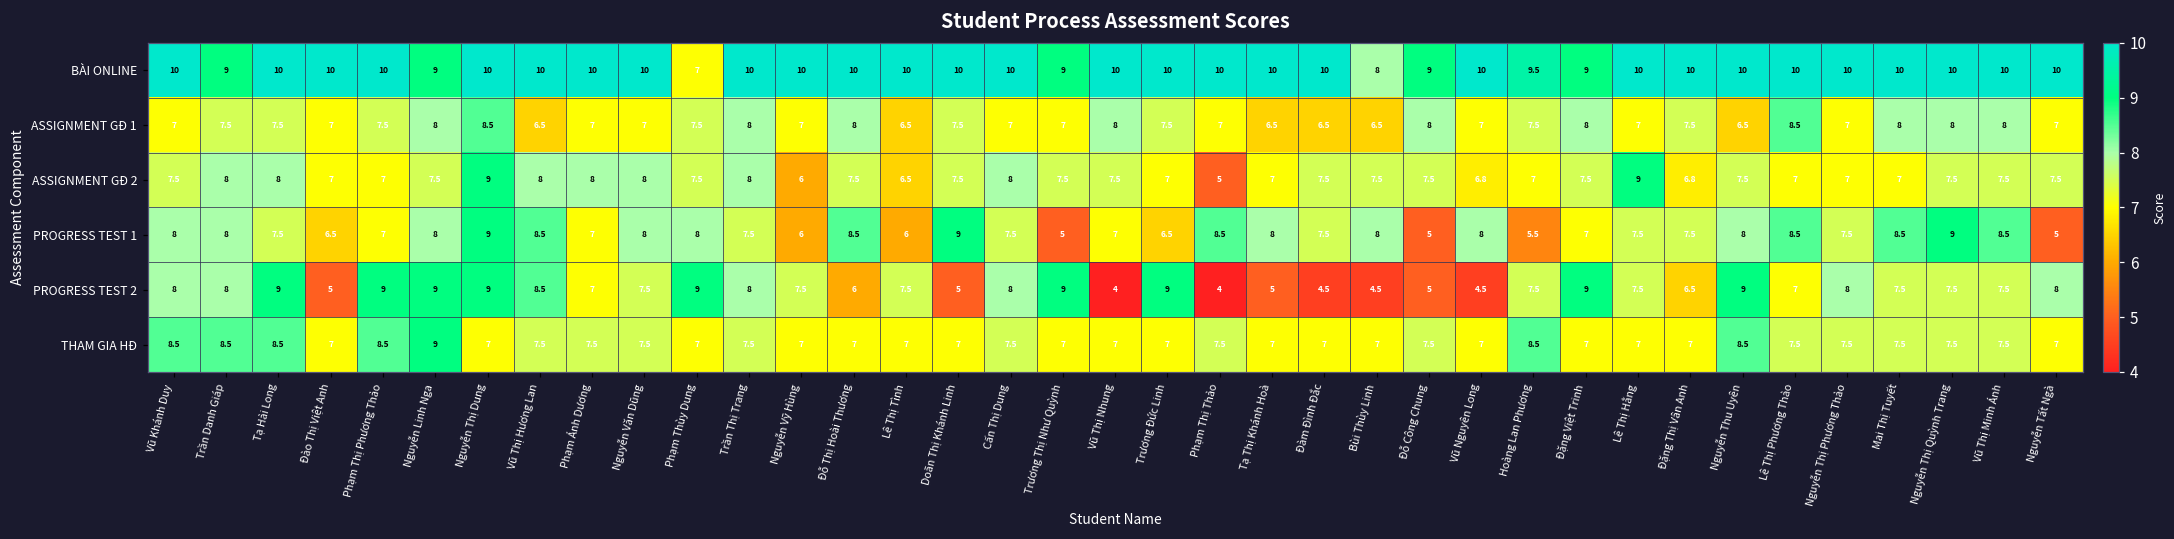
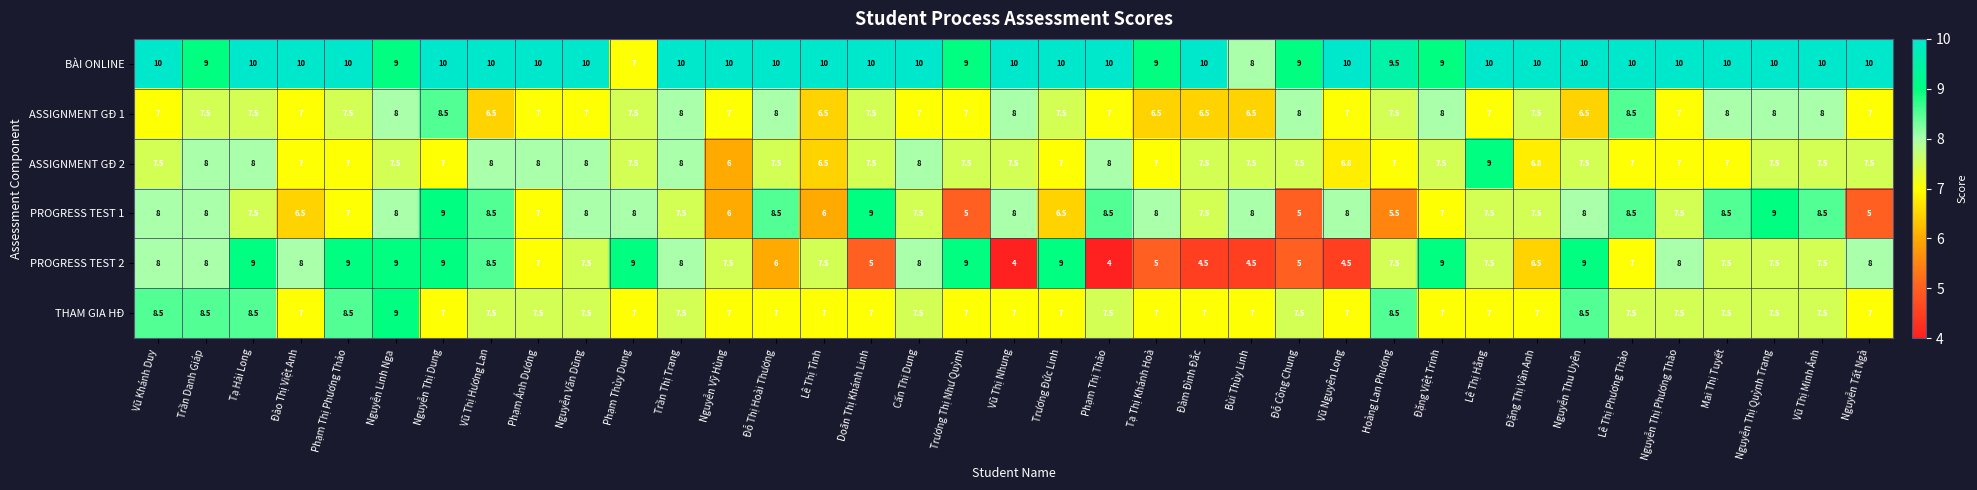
BÀI ONLINE, Tạ Thị Khánh Hoà: 10 -> 9
ASSIGNMENT GĐ 2, Nguyễn Thị Dung: 9 -> 7
ASSIGNMENT GĐ 2, Phạm Thị Thảo: 5 -> 8
PROGRESS TEST 1, Vũ Thị Nhung: 7 -> 8
PROGRESS TEST 2, Đào Thị Việt Anh: 5 -> 8
